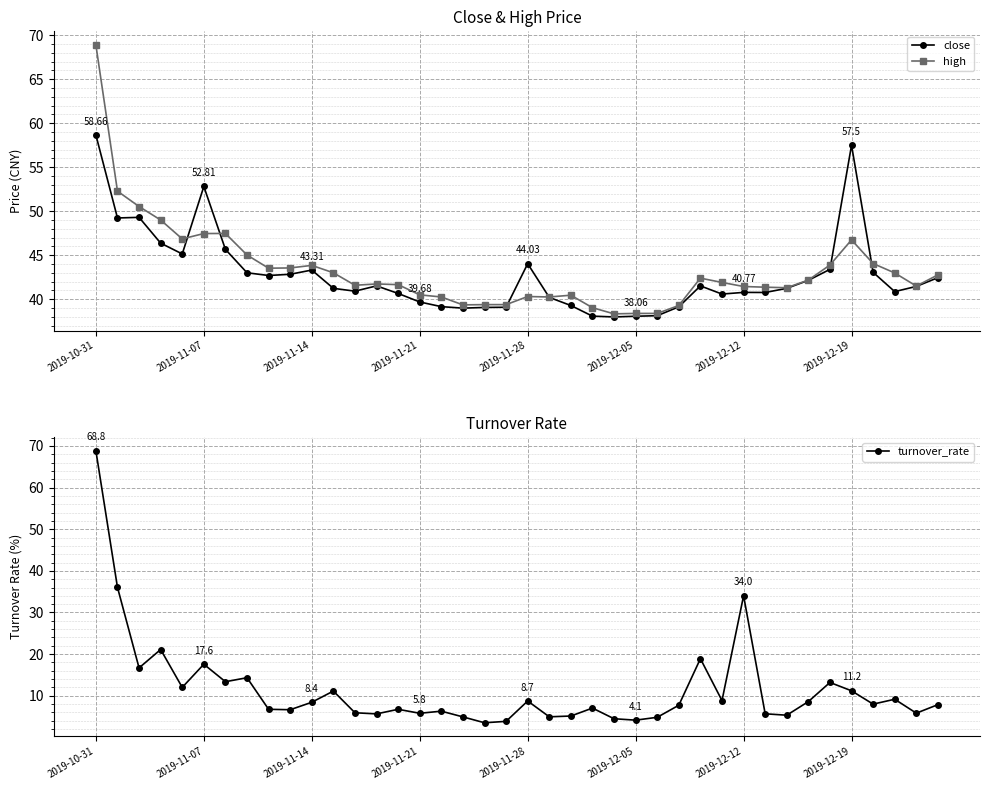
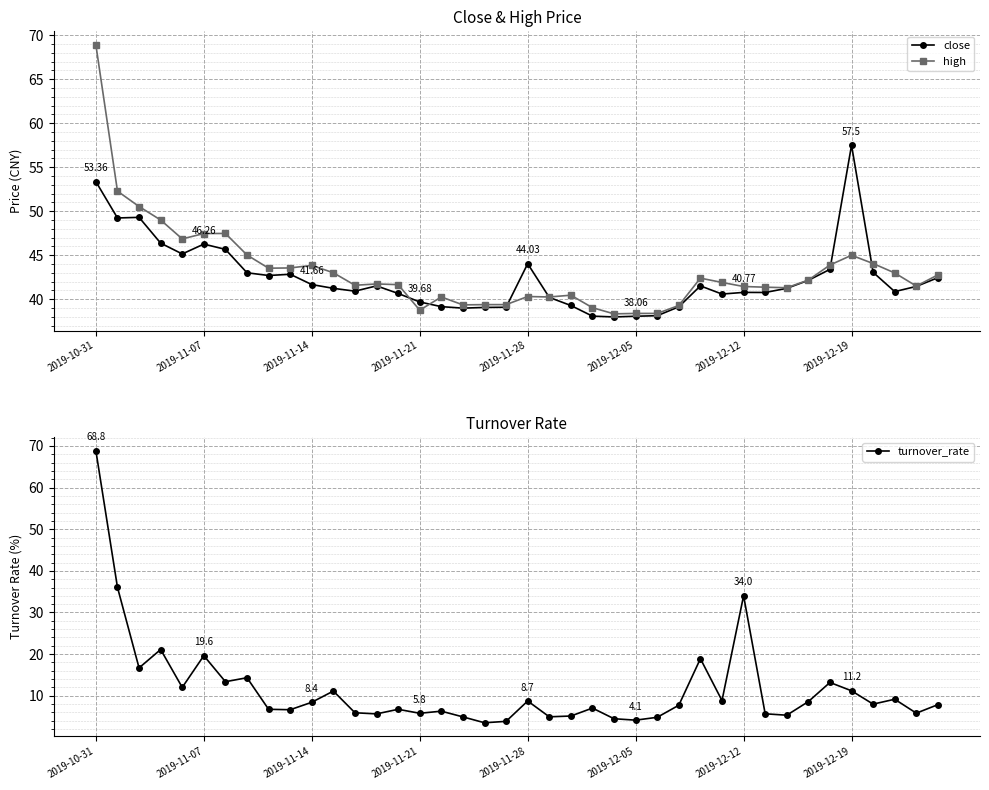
Close & High Price, close, 2019-10-31: 58.66 -> 53.36
Close & High Price, close, 2019-11-07: 52.81 -> 46.26
Close & High Price, close, 2019-11-14: 43.31 -> 41.66
Close & High Price, high, 2019-11-21: 40 -> 39
Close & High Price, high, 2019-12-19: 47 -> 45
Turnover Rate, 2019-11-07: 17.6 -> 19.6
